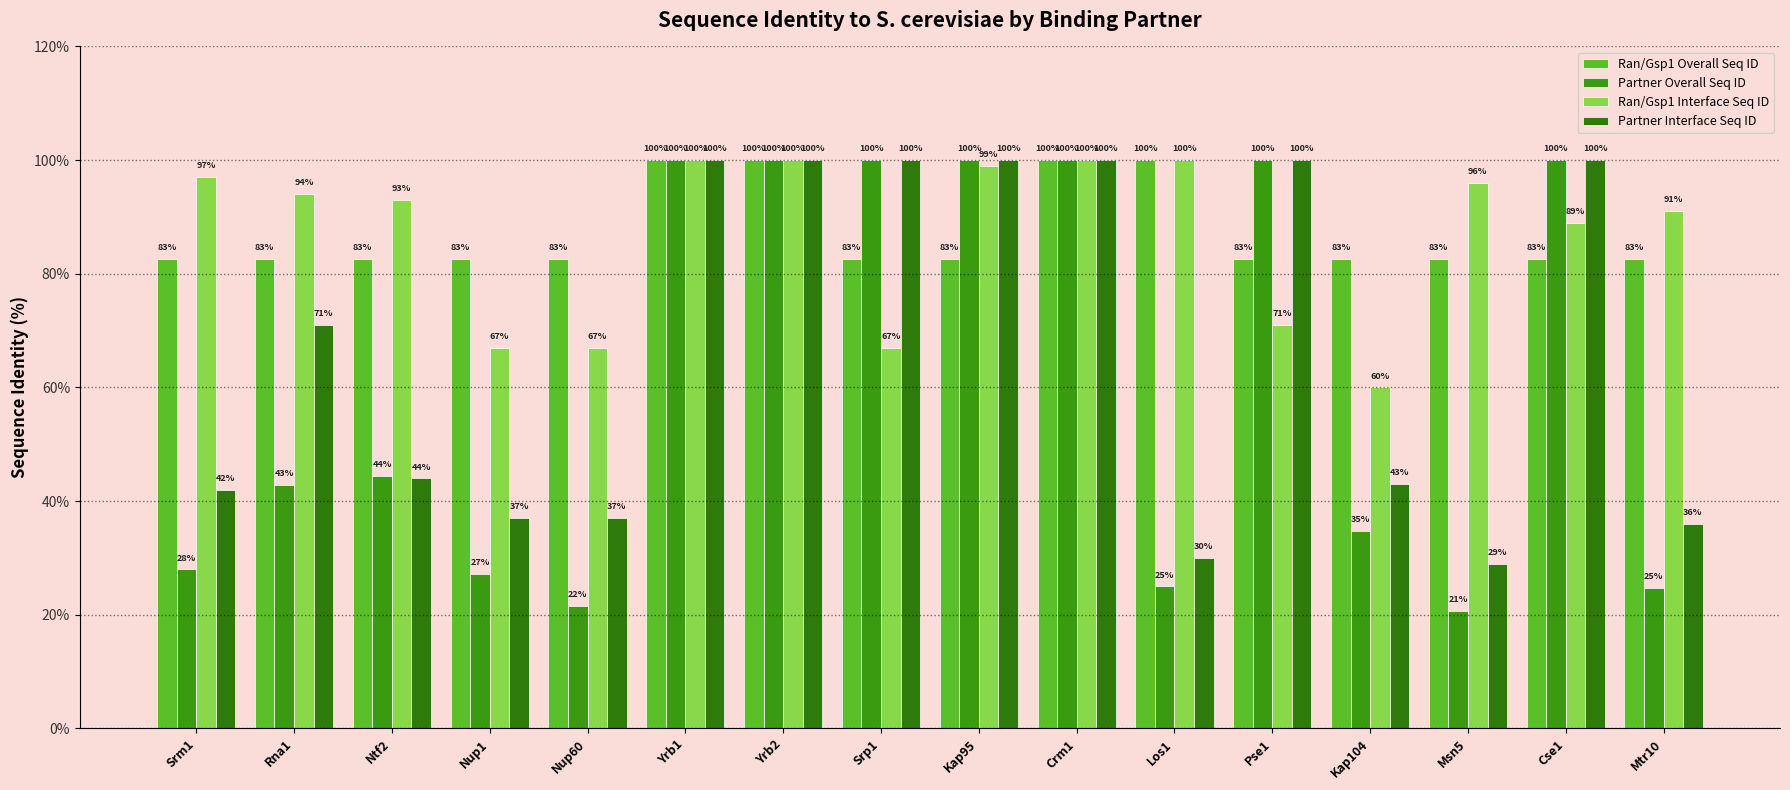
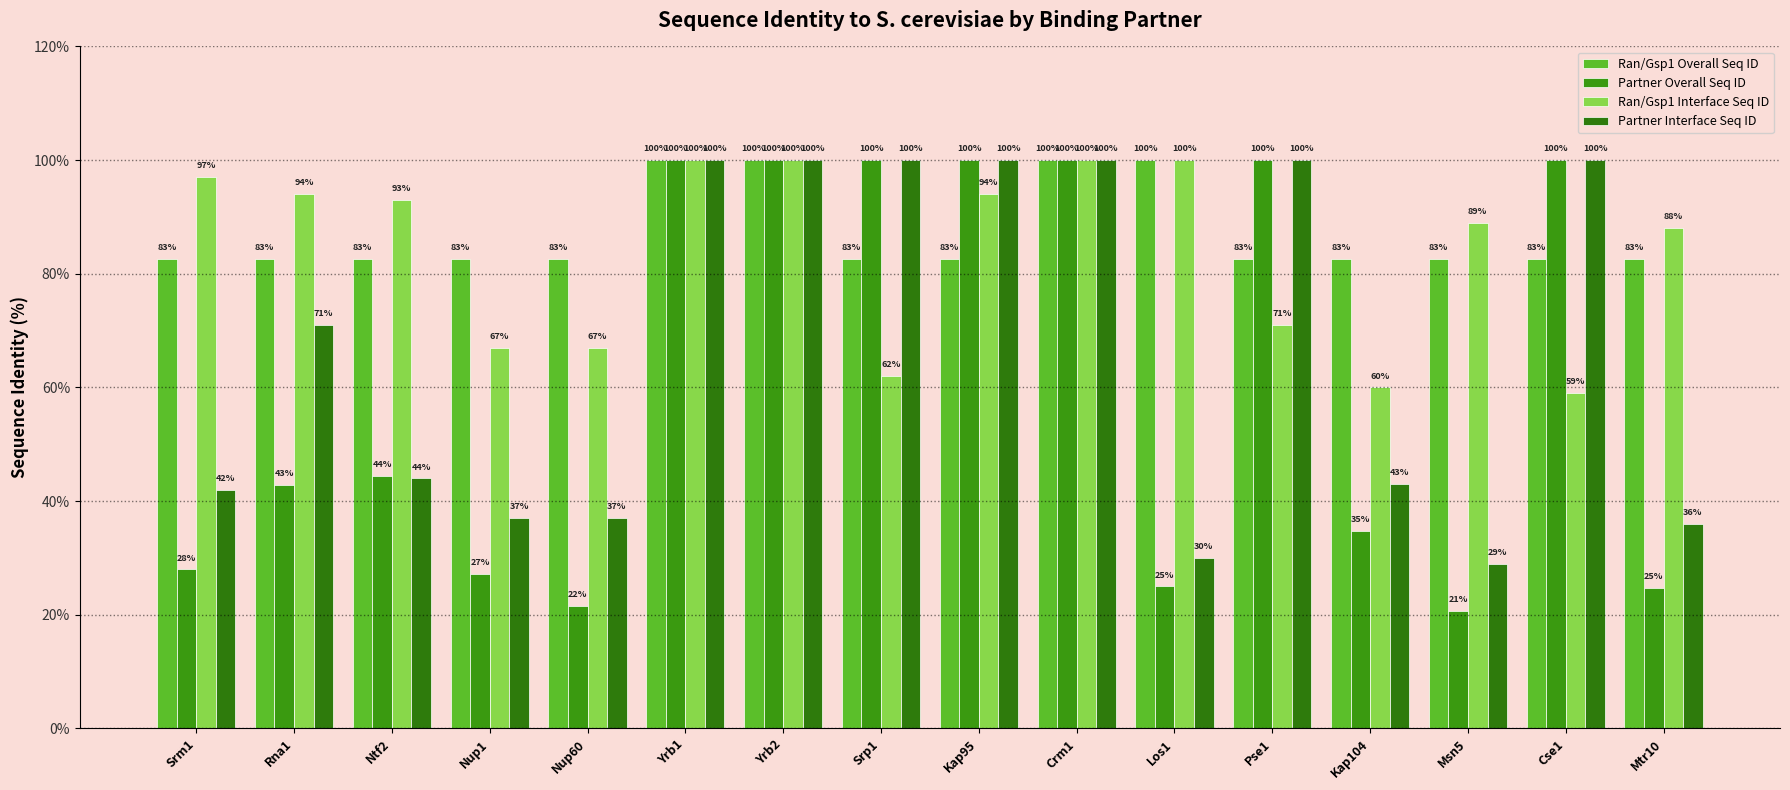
Ran/Gsp1 Interface Seq ID, Srp1: 67% -> 62%
Ran/Gsp1 Interface Seq ID, Kap95: 99% -> 94%
Ran/Gsp1 Interface Seq ID, Msn5: 96% -> 89%
Ran/Gsp1 Interface Seq ID, Cse1: 89% -> 59%
Ran/Gsp1 Interface Seq ID, Mtr10: 91% -> 88%
